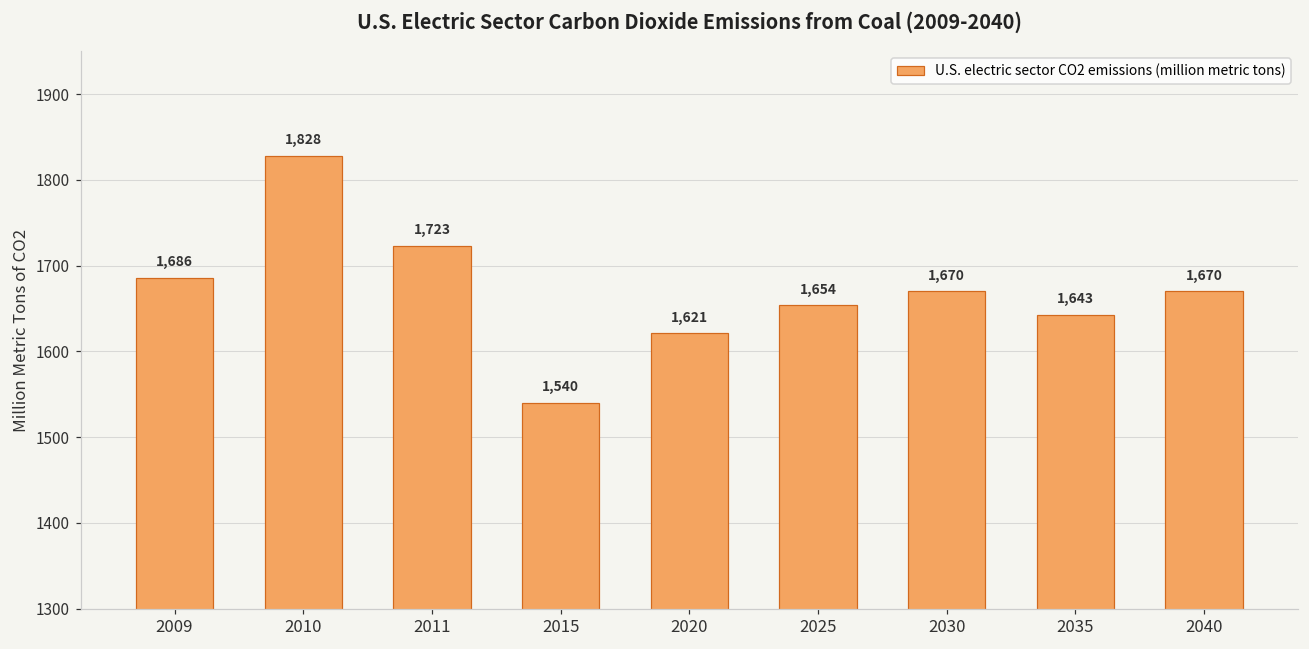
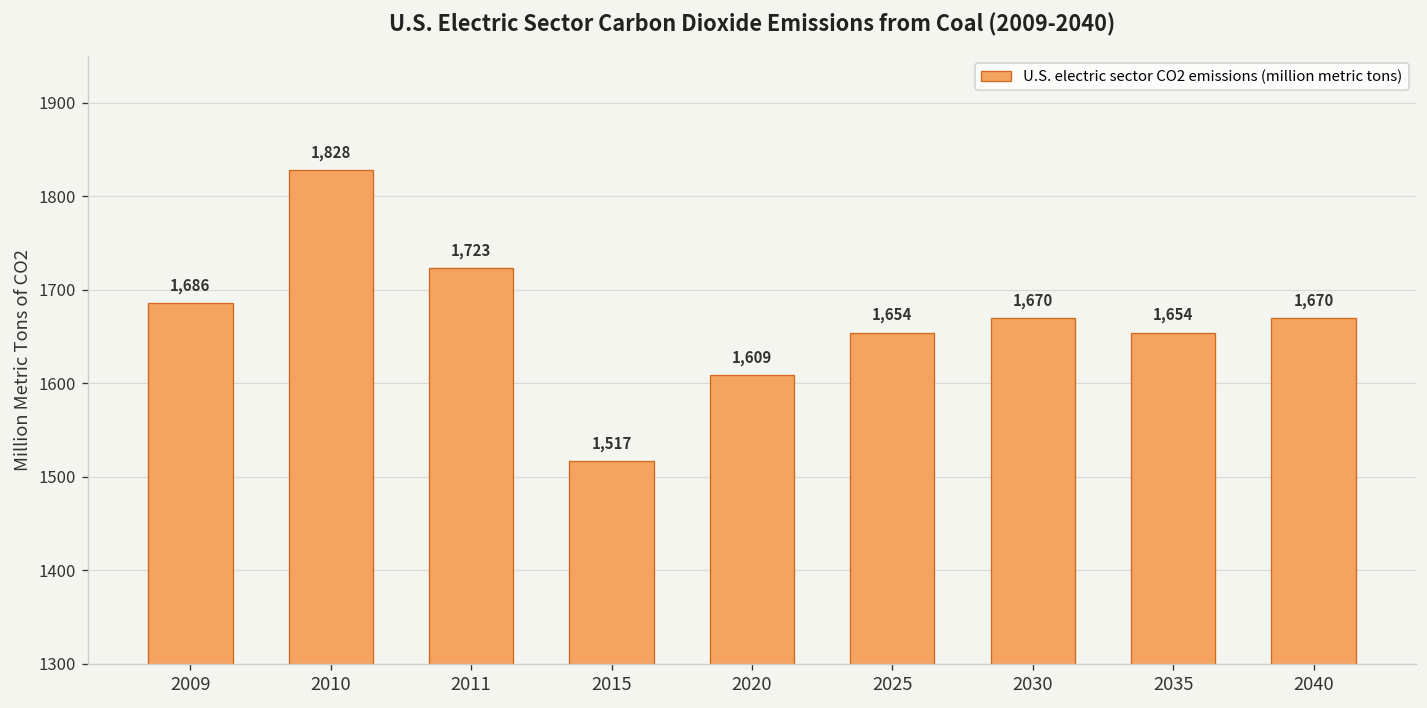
2015: 1,540 -> 1,517
2020: 1,621 -> 1,609
2035: 1,643 -> 1,654
